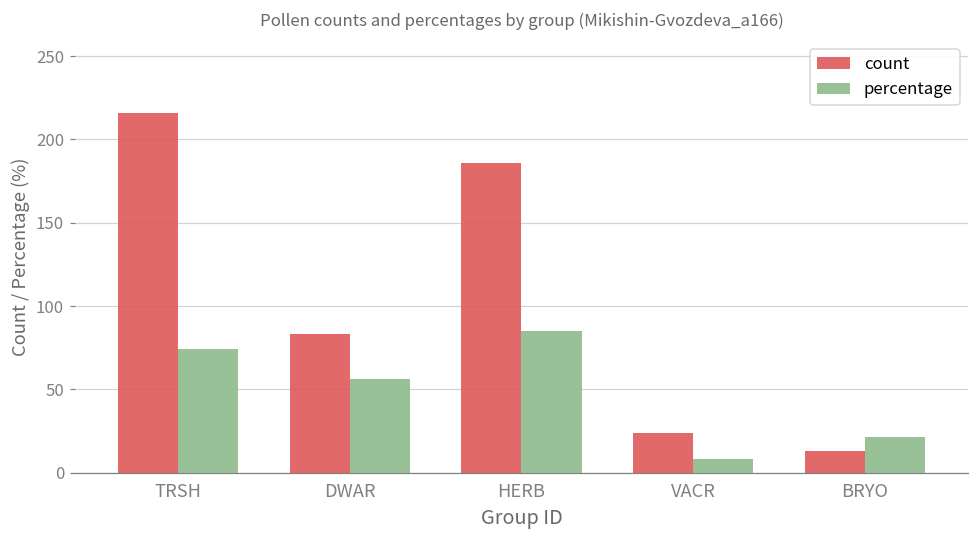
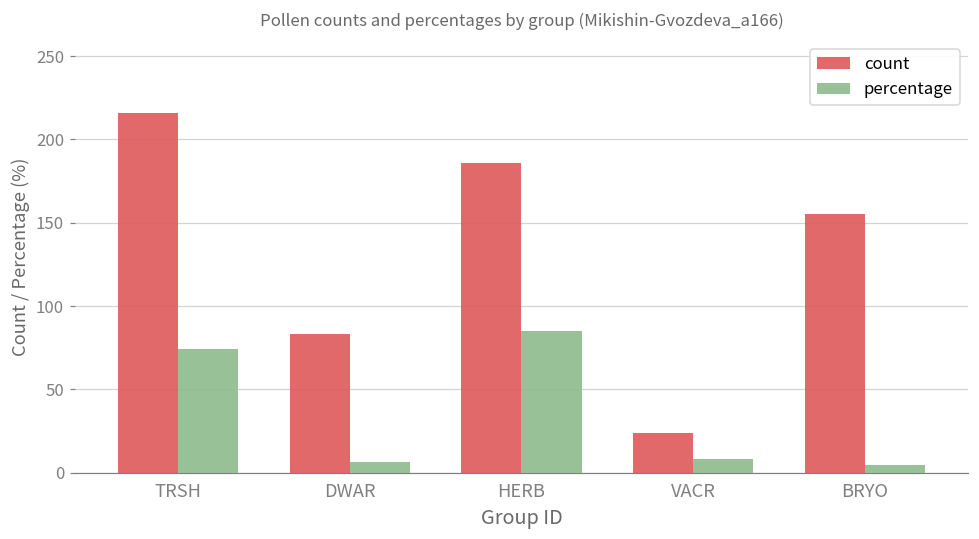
percentage, DWAR: 56 -> 6
count, BRYO: 13 -> 155
percentage, BRYO: 22 -> 4
